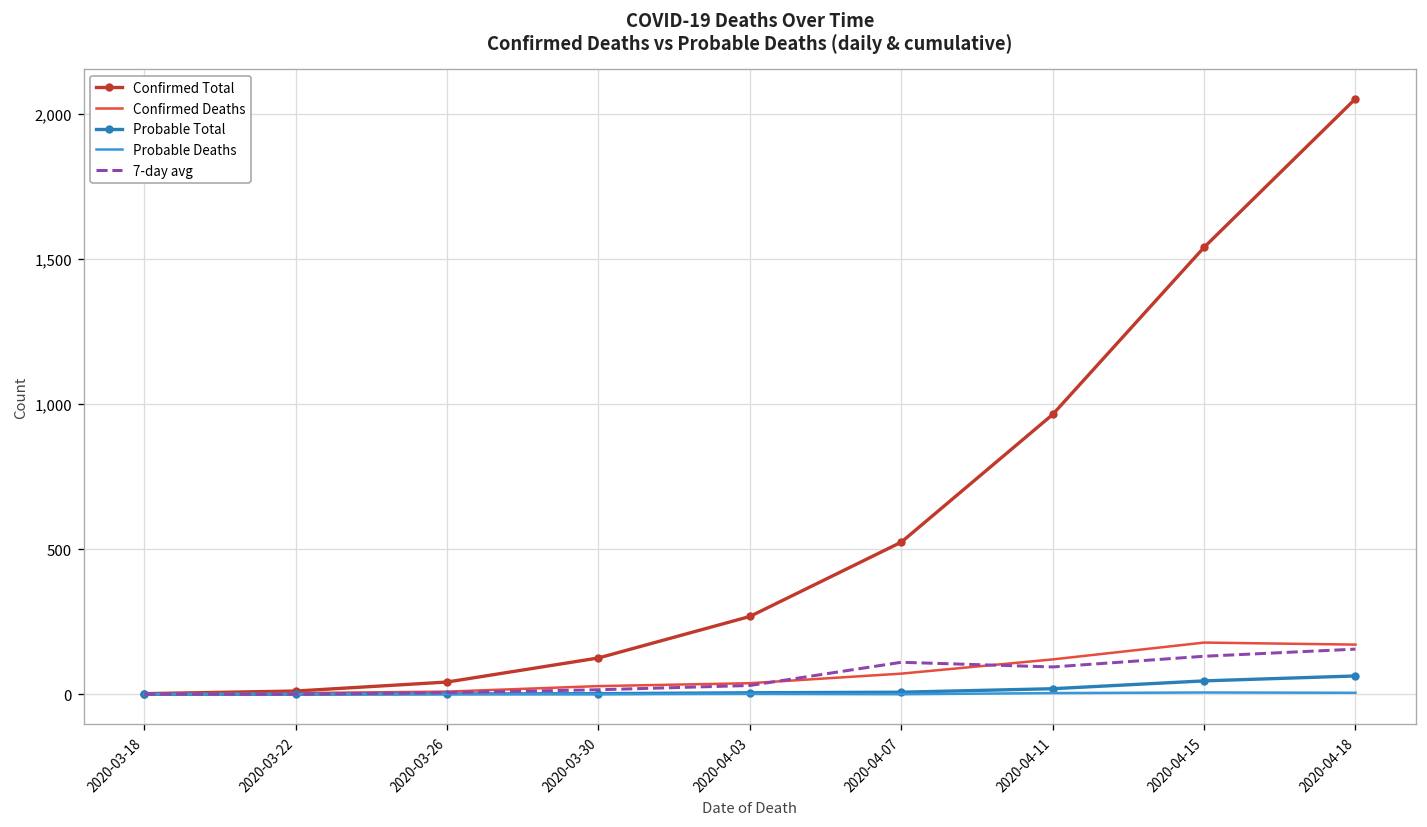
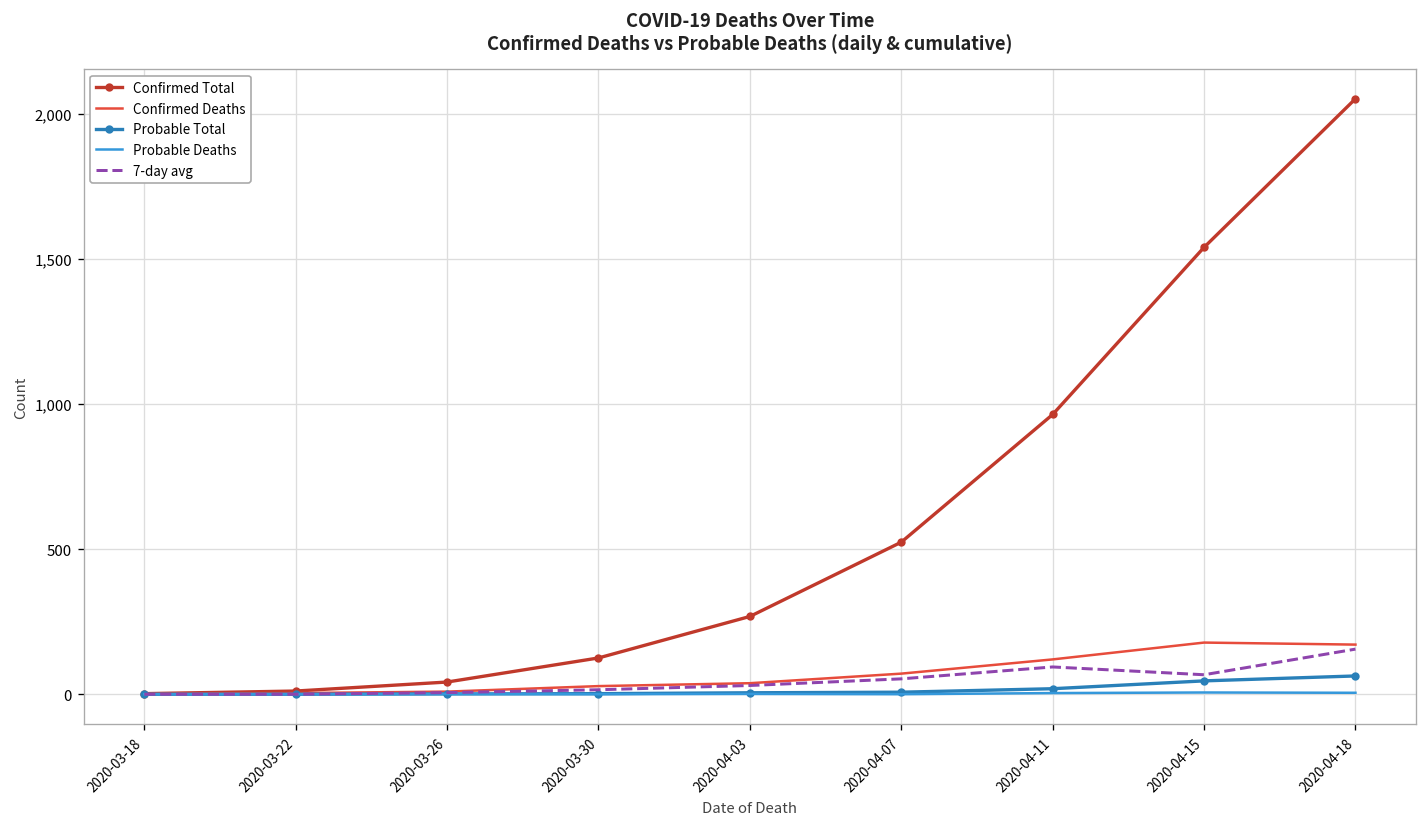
7-day avg, 2020-04-07: 110 -> 50
7-day avg, 2020-04-15: 130 -> 70
